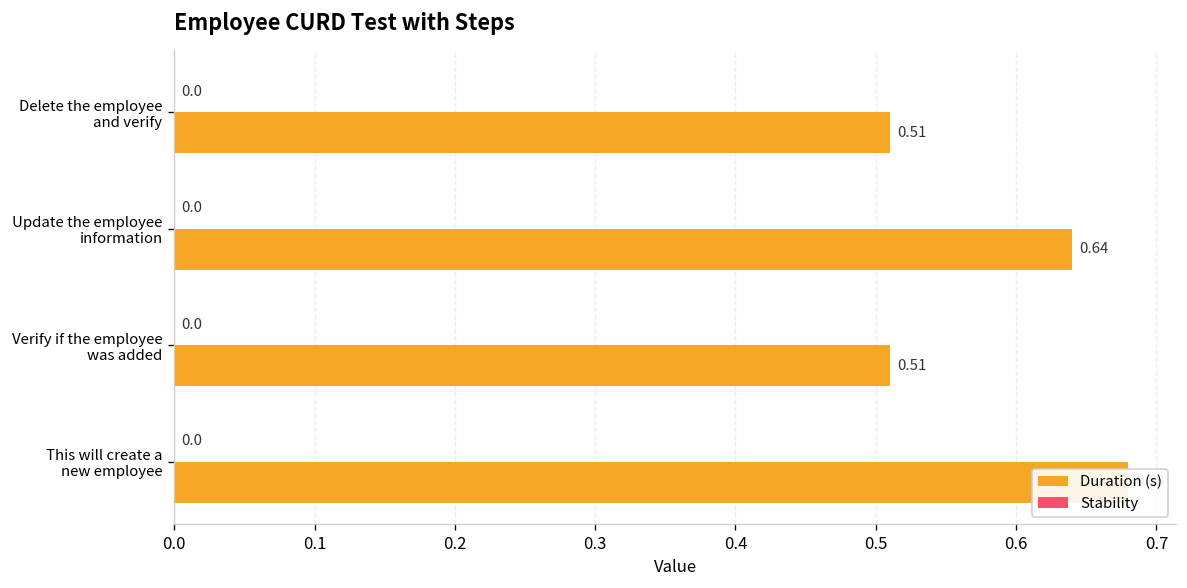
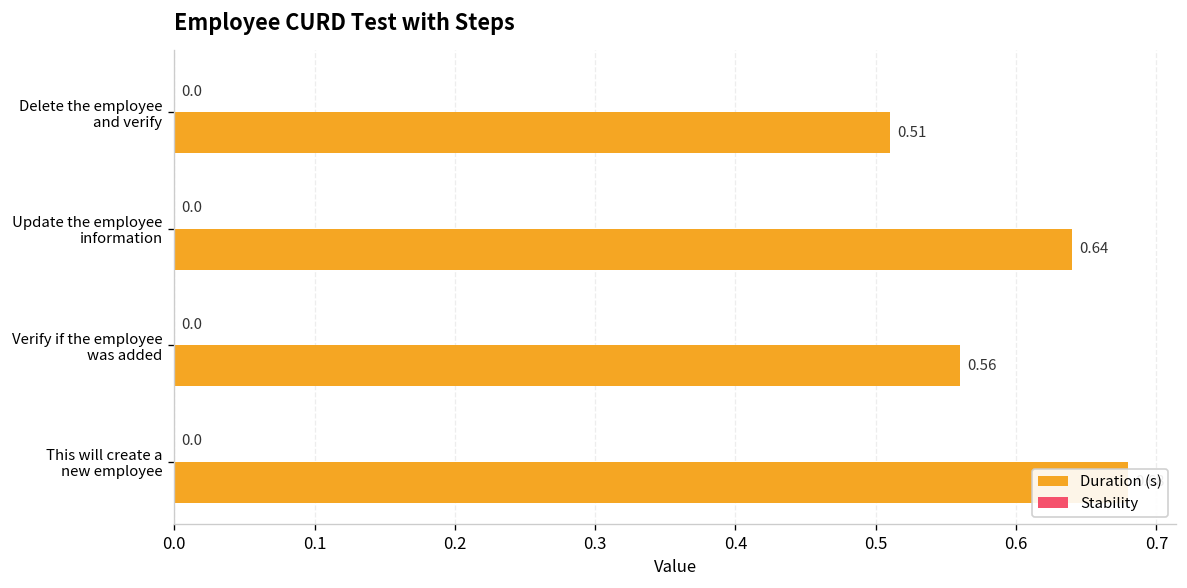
Duration (s), Verify if the employee was added: 0.51 -> 0.56
